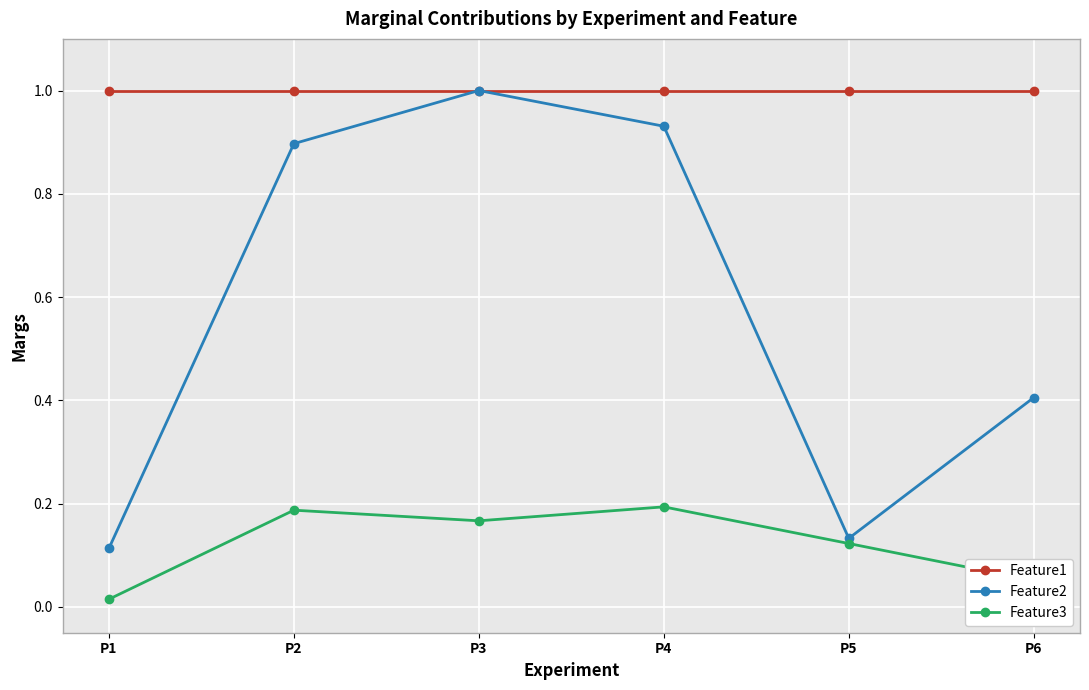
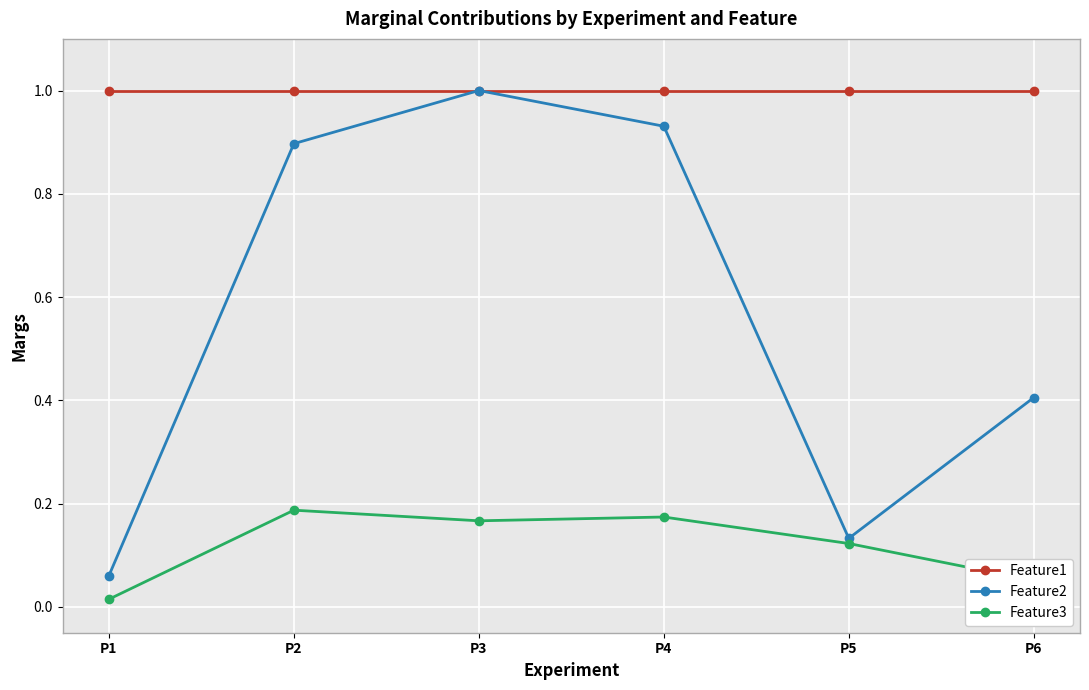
Feature2, P1: 0.11 -> 0.06
Feature3, P4: 0.19 -> 0.17
